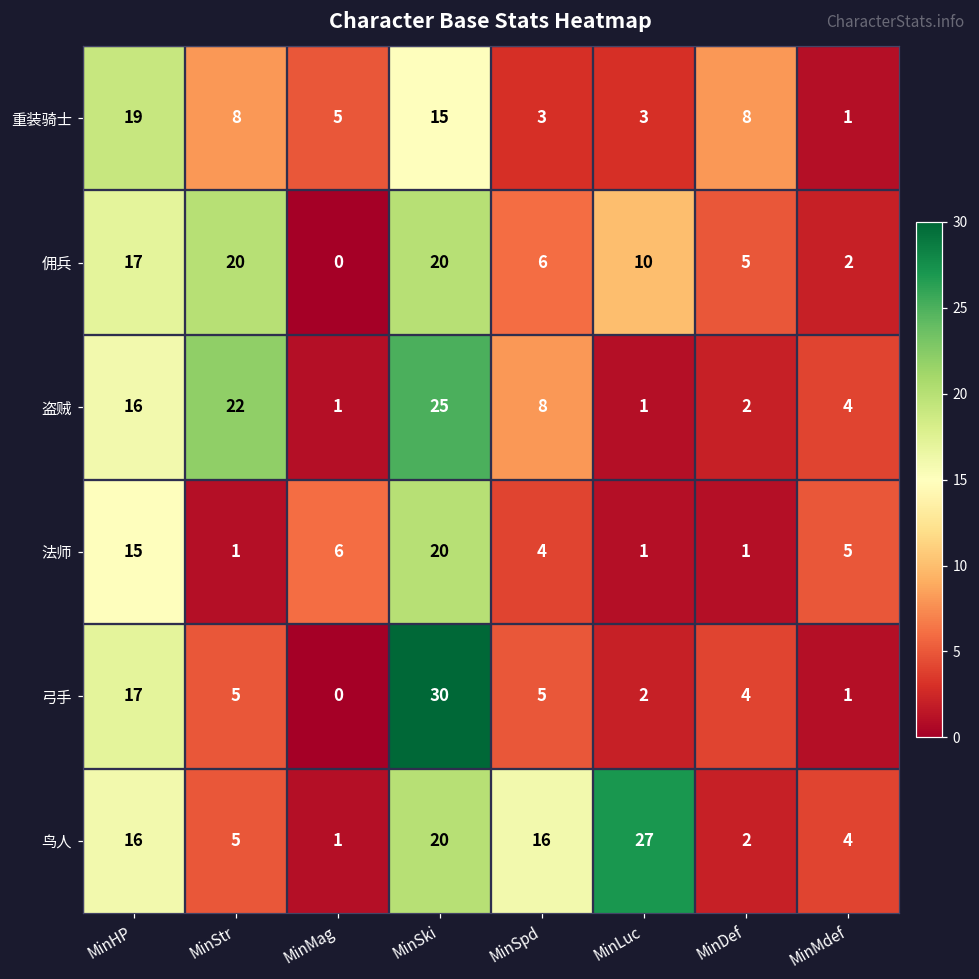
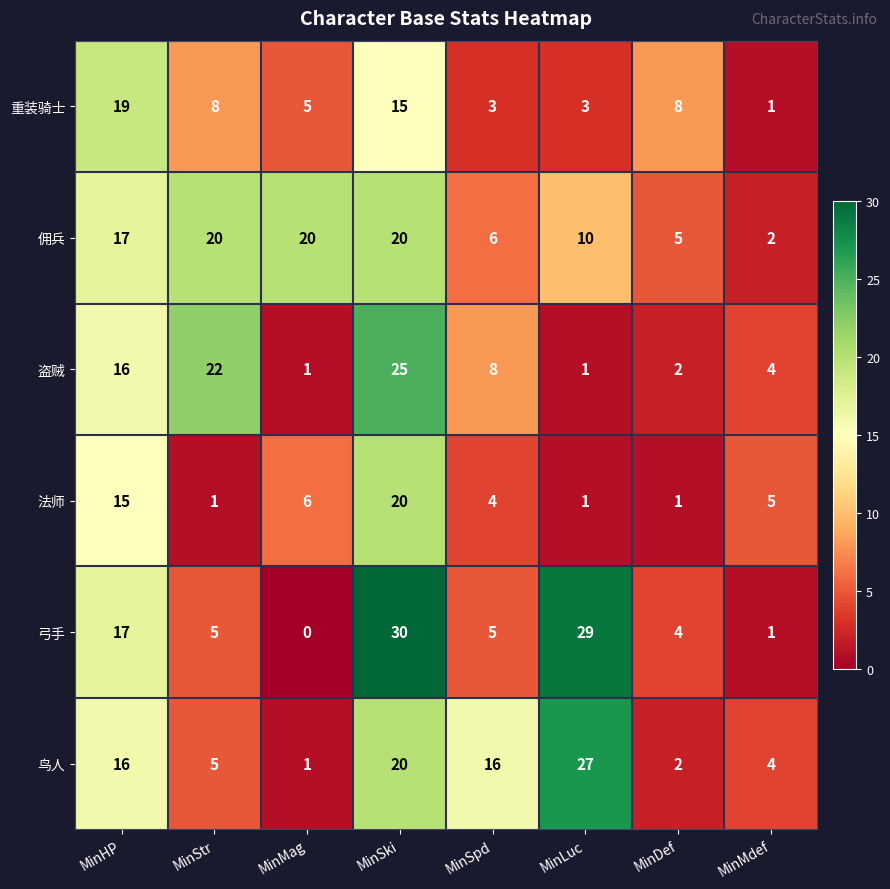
佣兵, MinMag: 0 -> 20
弓手, MinLuc: 2 -> 29
